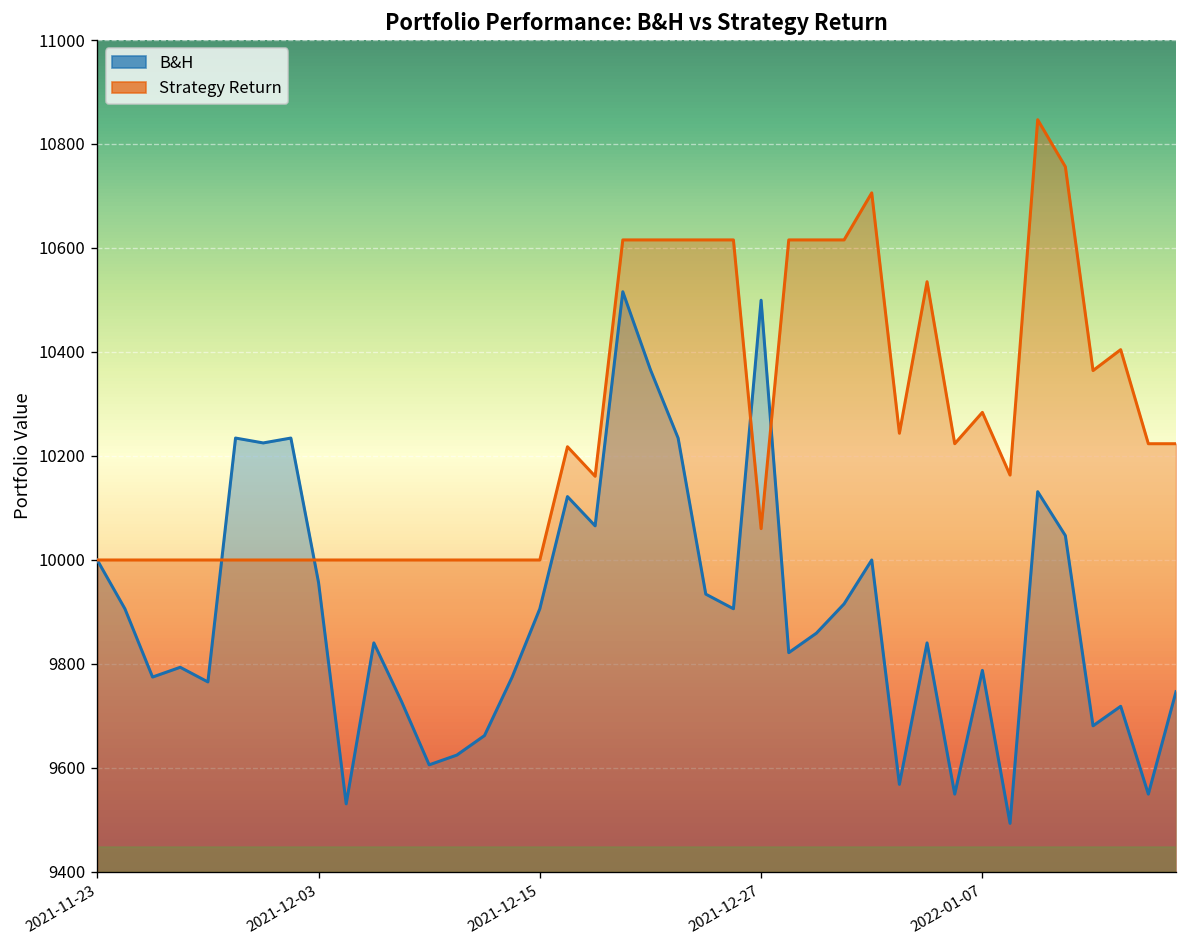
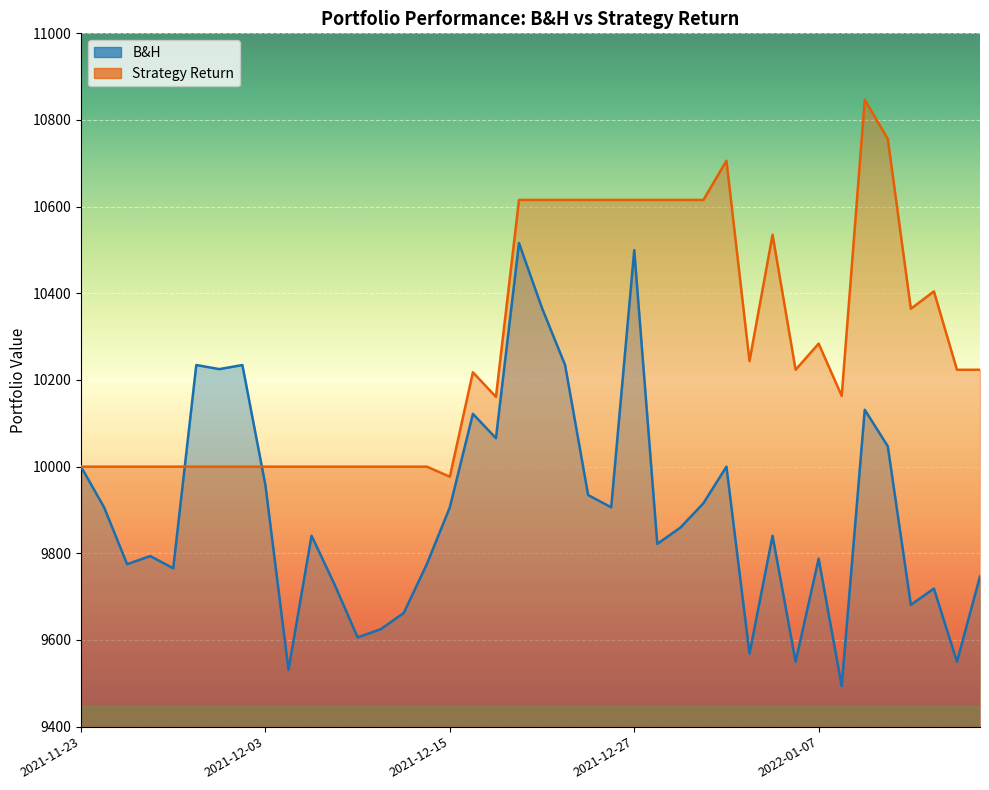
Strategy Return, 2021-12-15: 10000 -> 9980
Strategy Return, 2021-12-27: 10060 -> 10620
